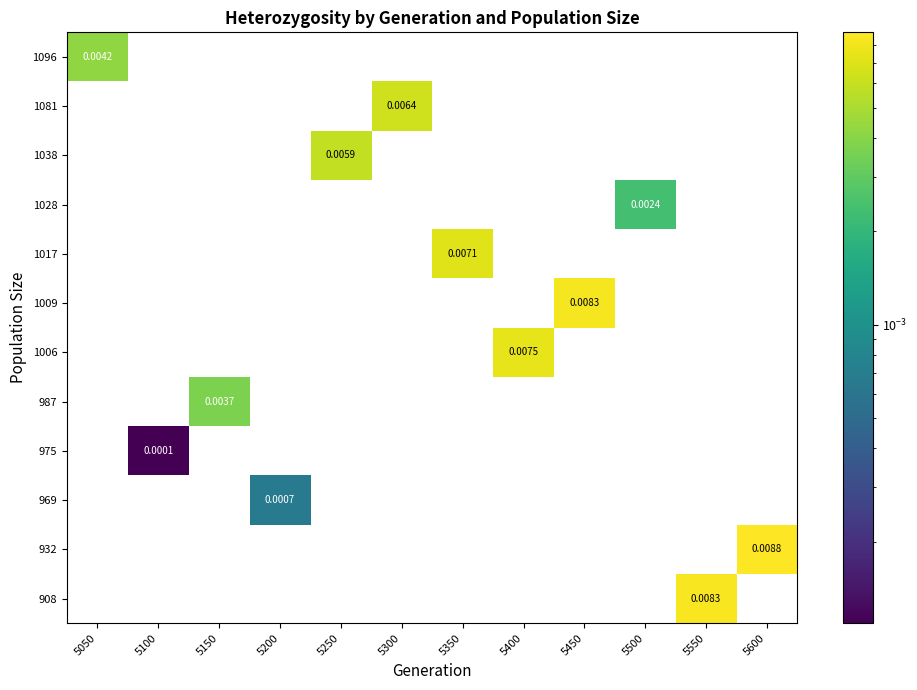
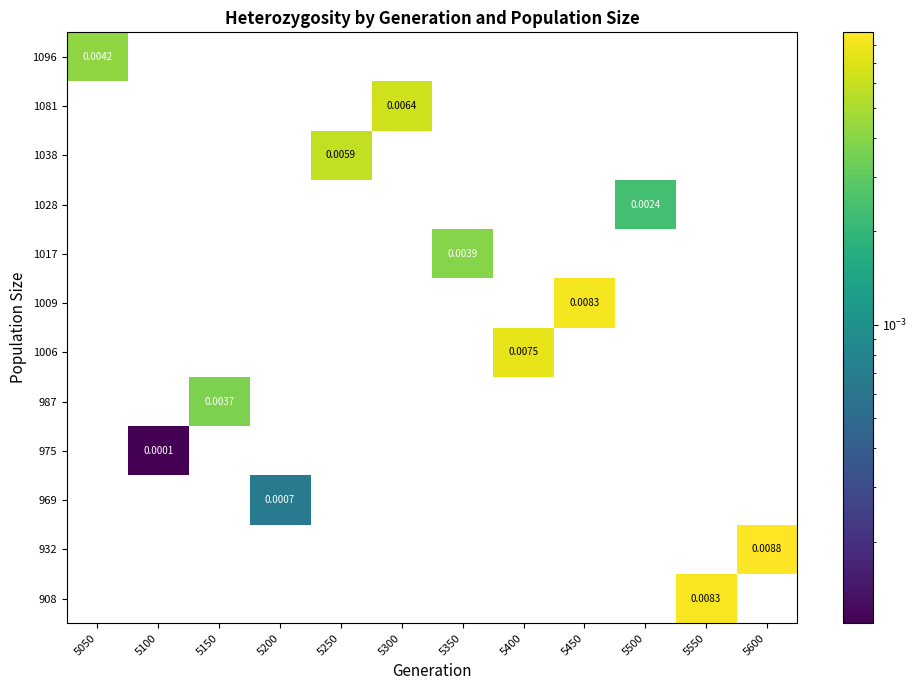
1017, 5350: 0.0071 -> 0.0039
